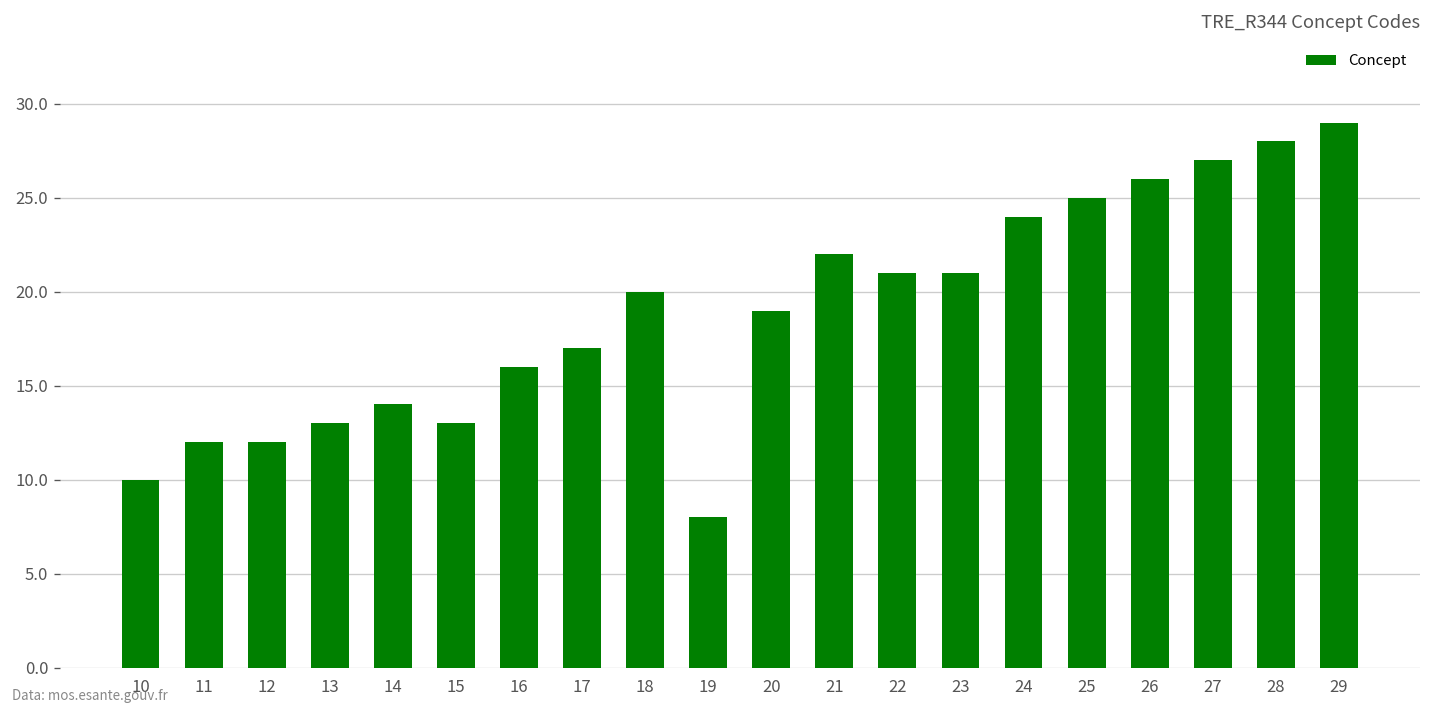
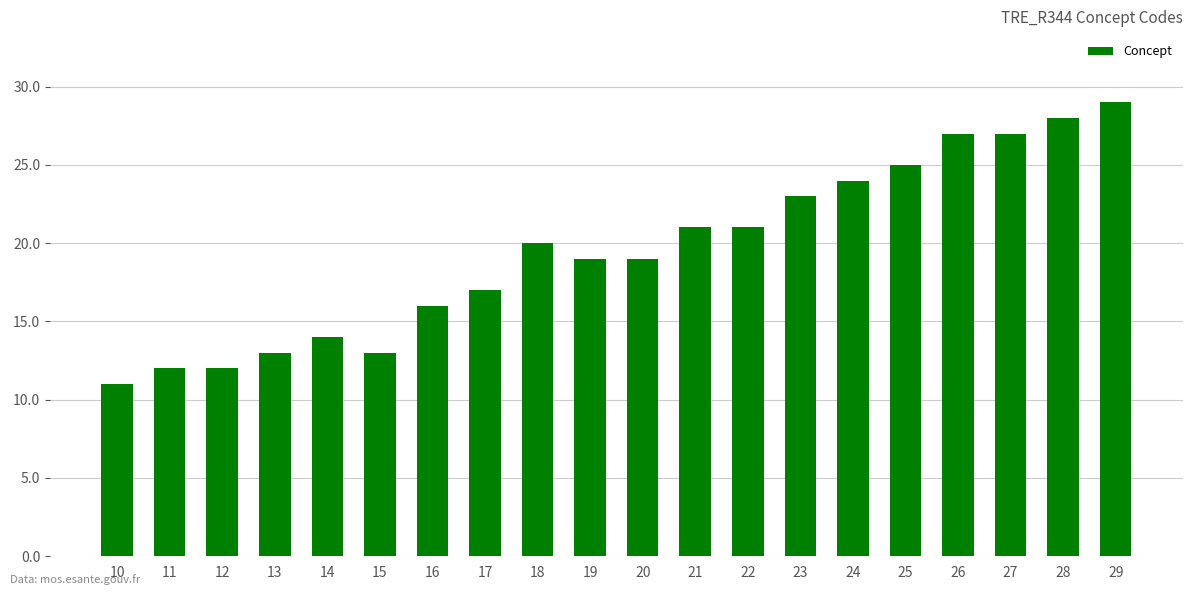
10: 10 -> 11
19: 8 -> 19
21: 22 -> 21
23: 21 -> 23
26: 26 -> 27
